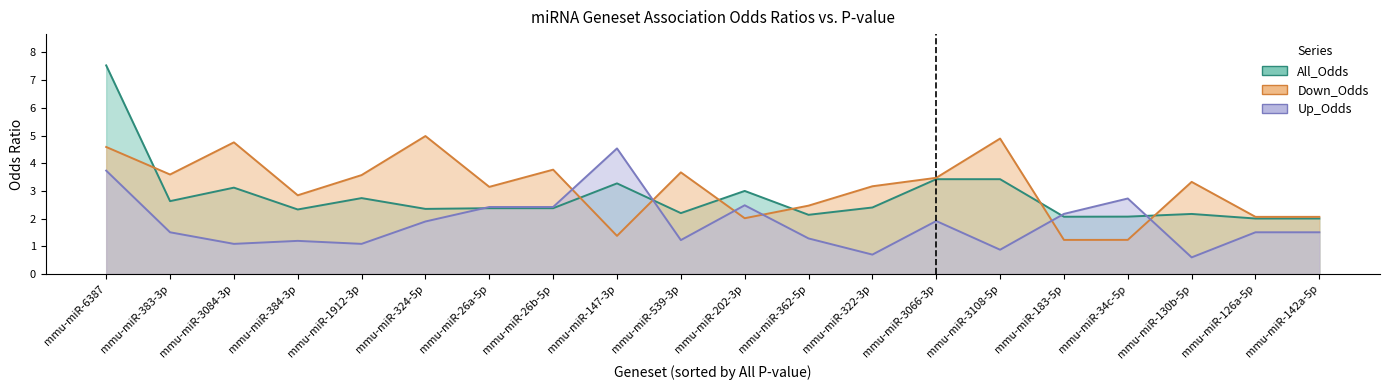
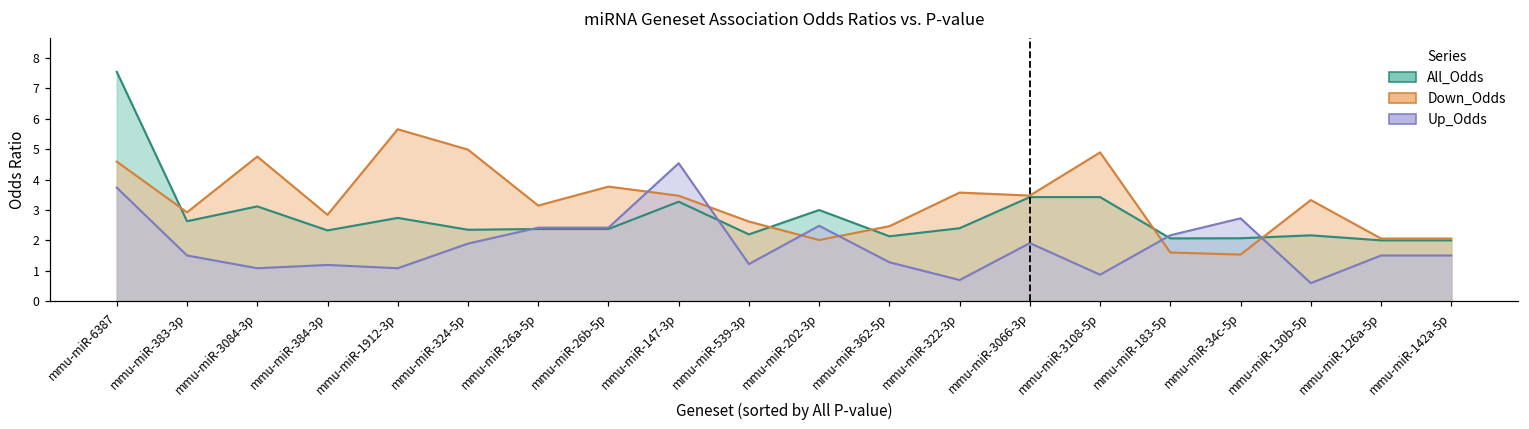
Down_Odds, mmu-miR-383-3p: 3.6 -> 2.9
Down_Odds, mmu-miR-1912-3p: 3.6 -> 5.7
Down_Odds, mmu-miR-147-3p: 1.4 -> 3.5
Down_Odds, mmu-miR-539-3p: 3.7 -> 2.6
Down_Odds, mmu-miR-322-3p: 3.2 -> 3.6
Down_Odds, mmu-miR-183-5p: 1.2 -> 1.6
Down_Odds, mmu-miR-34c-5p: 1.2 -> 1.5
